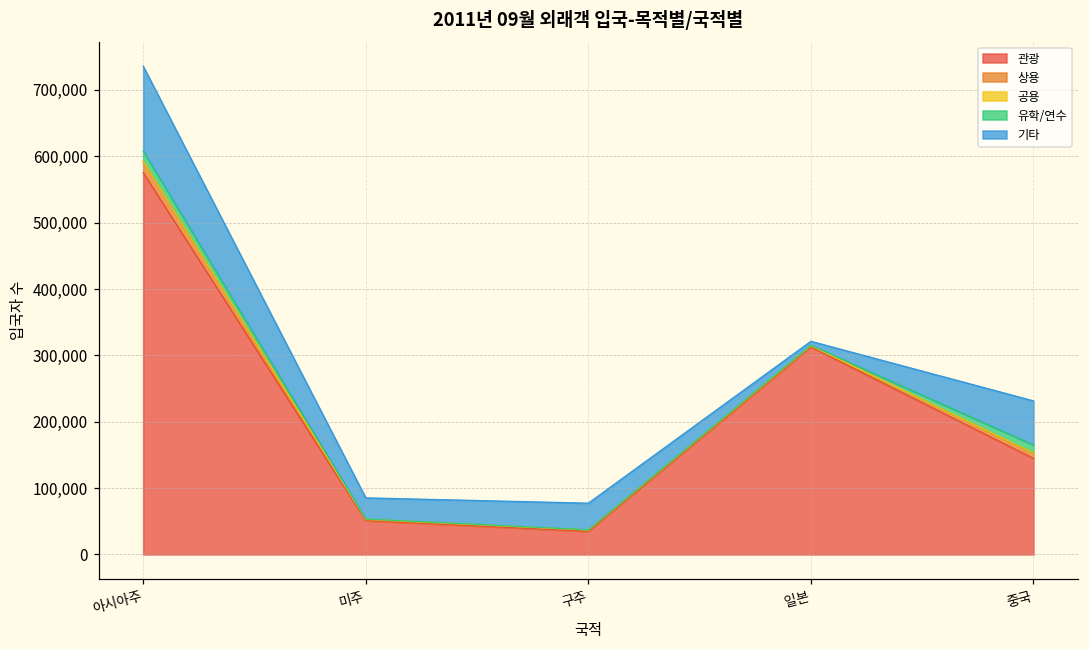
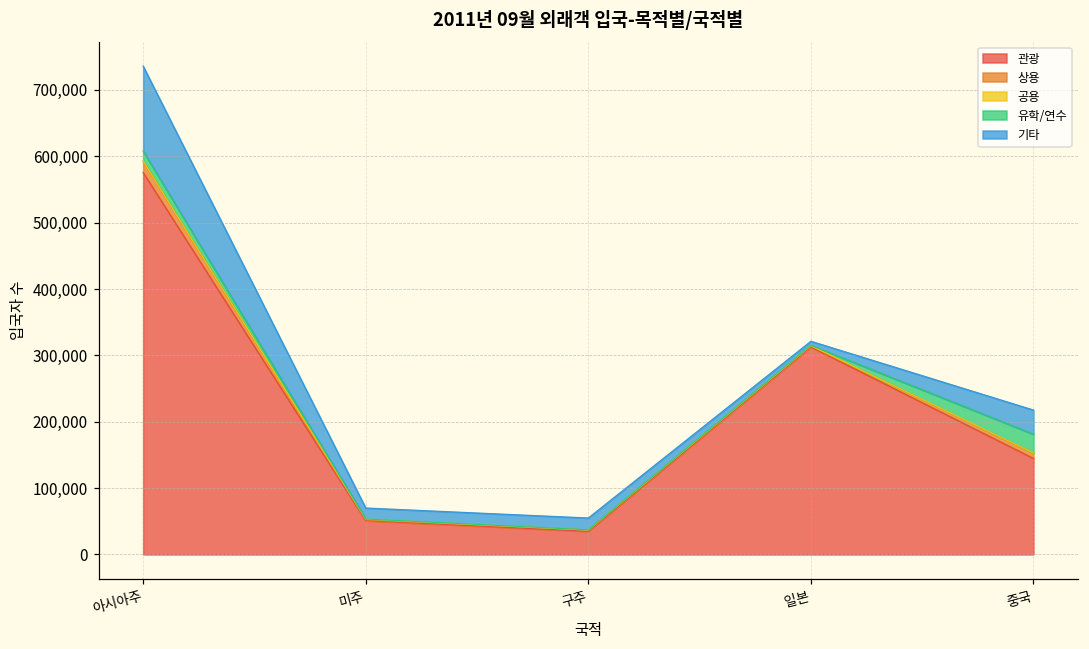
기타, 미주: 30,000 -> 20,000
기타, 구주: 40,000 -> 20,000
유학/연수, 중국: 10,000 -> 30,000
기타, 중국: 70,000 -> 40,000
